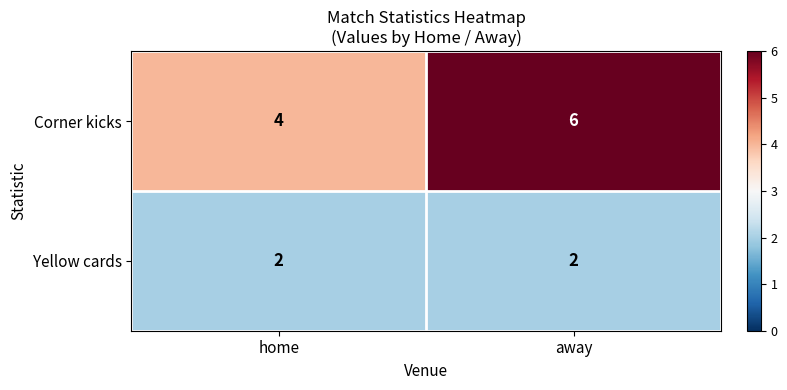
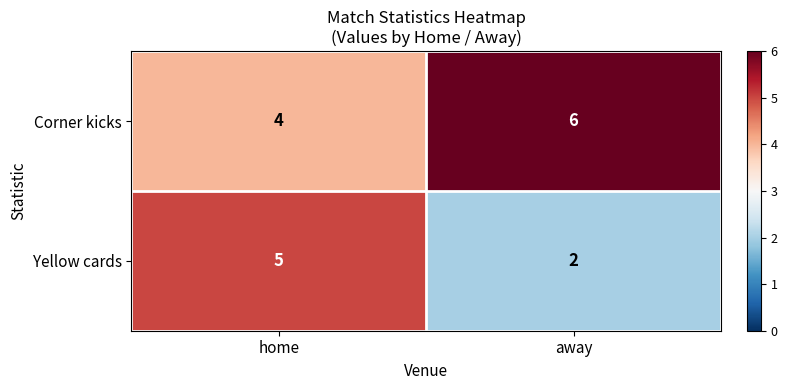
Yellow cards, home: 2 -> 5
